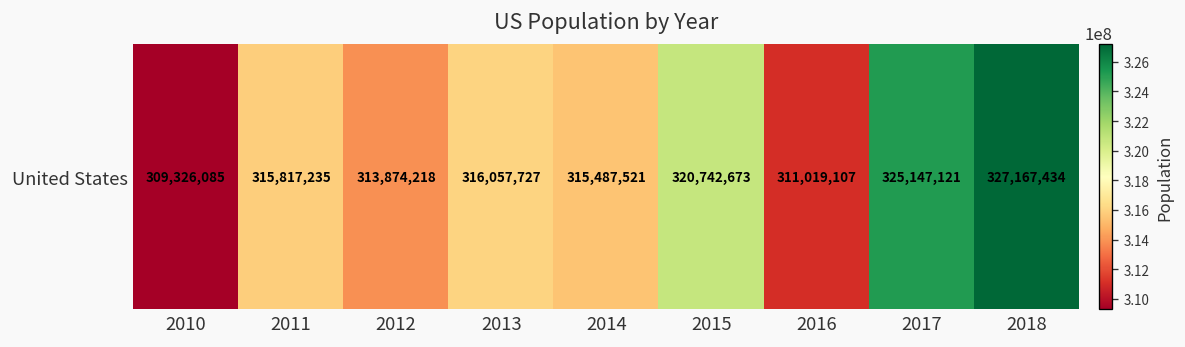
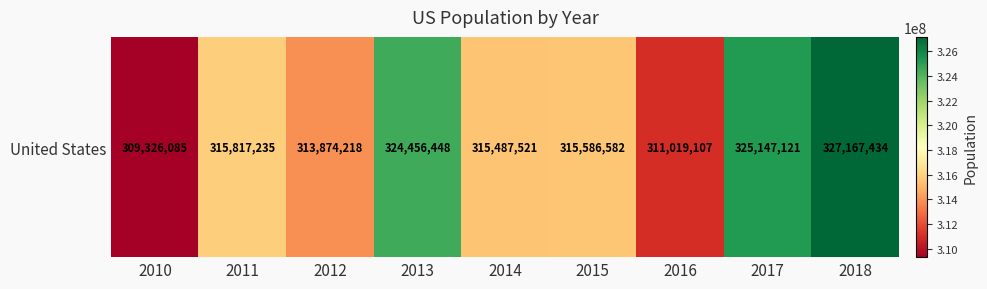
United States, 2013: 316,057,727 -> 324,456,448
United States, 2015: 320,742,673 -> 315,586,582
